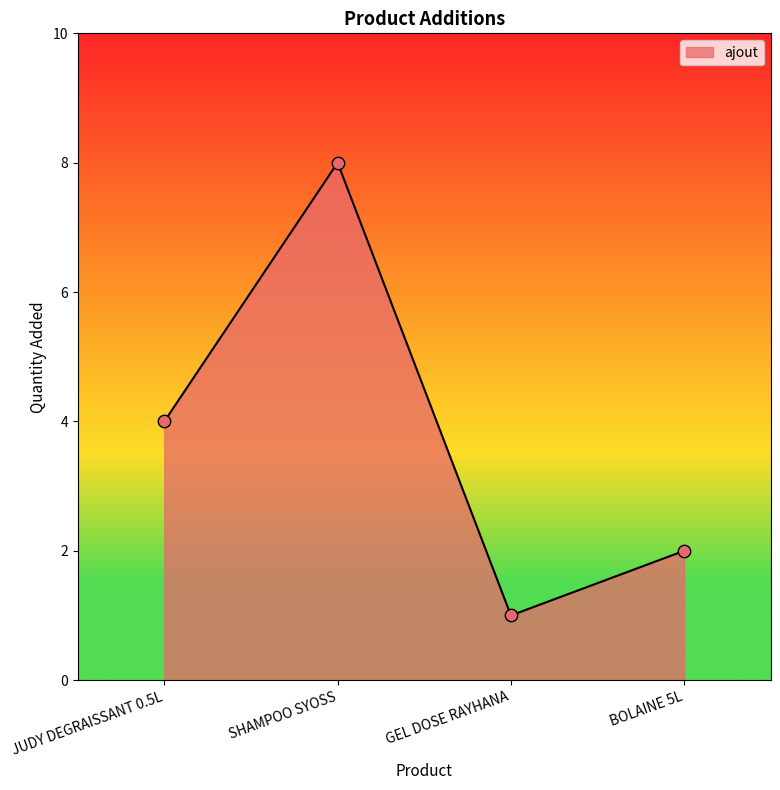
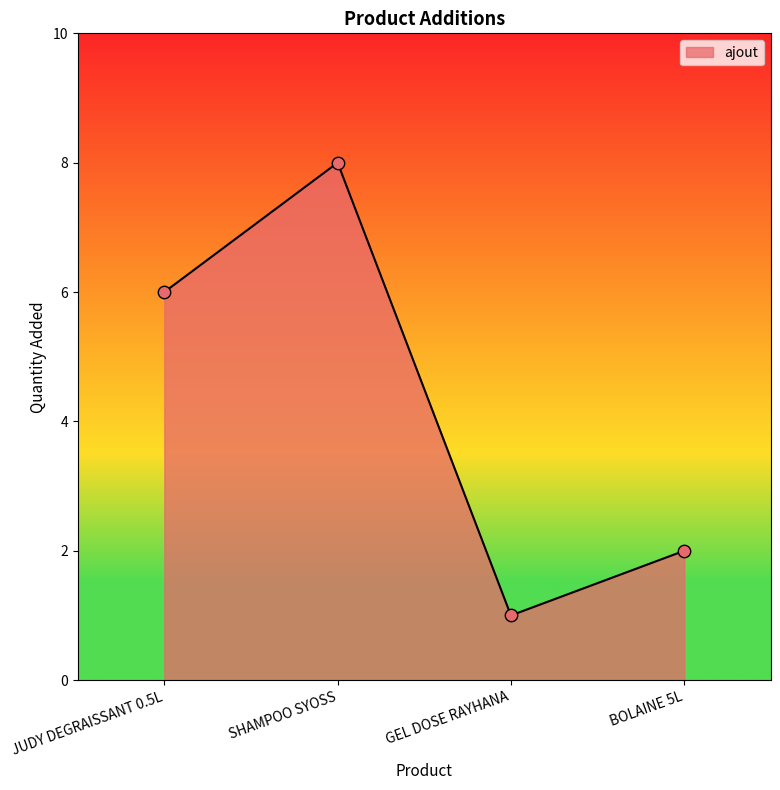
JUDY DEGRAISSANT 0.5L: 4 -> 6
